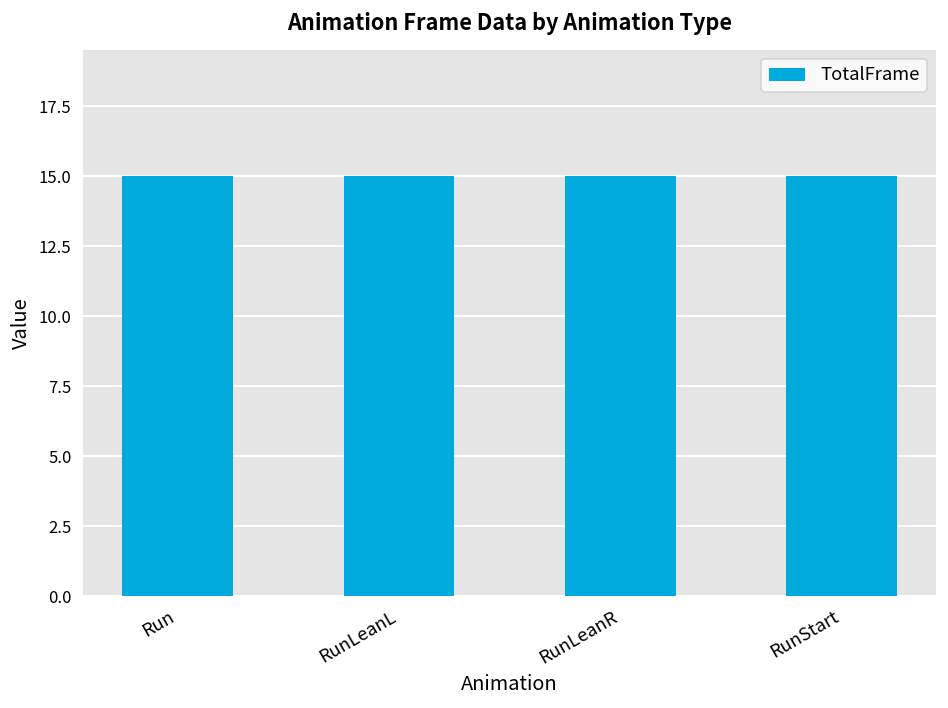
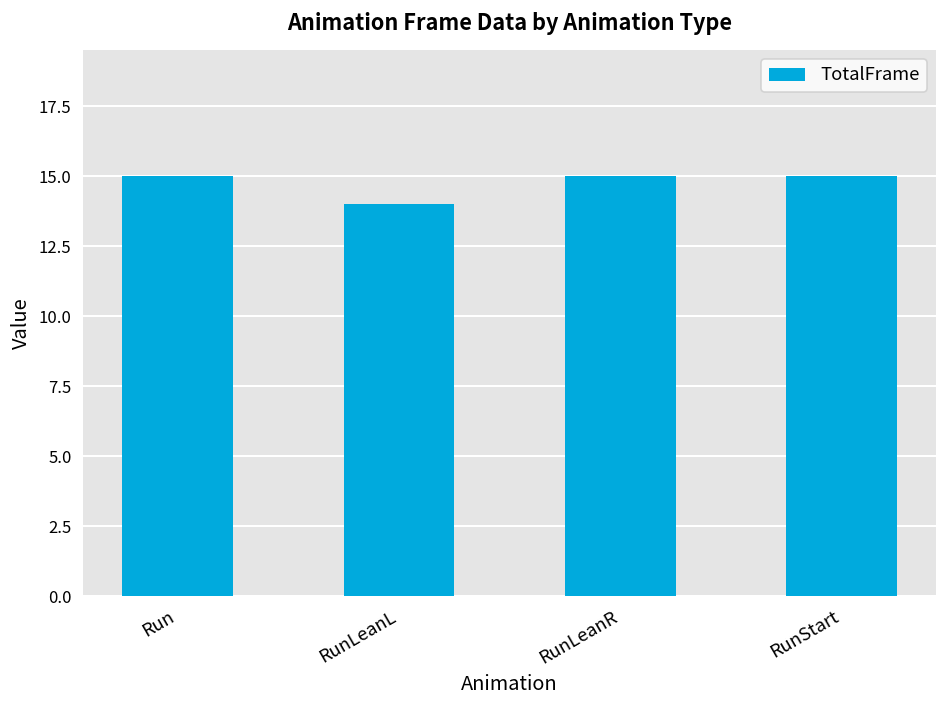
RunLeanL: 15 -> 14
